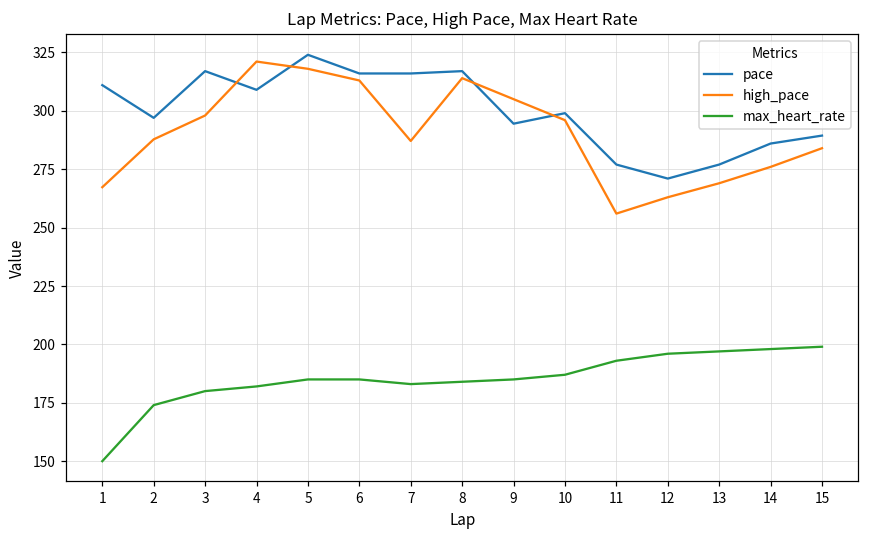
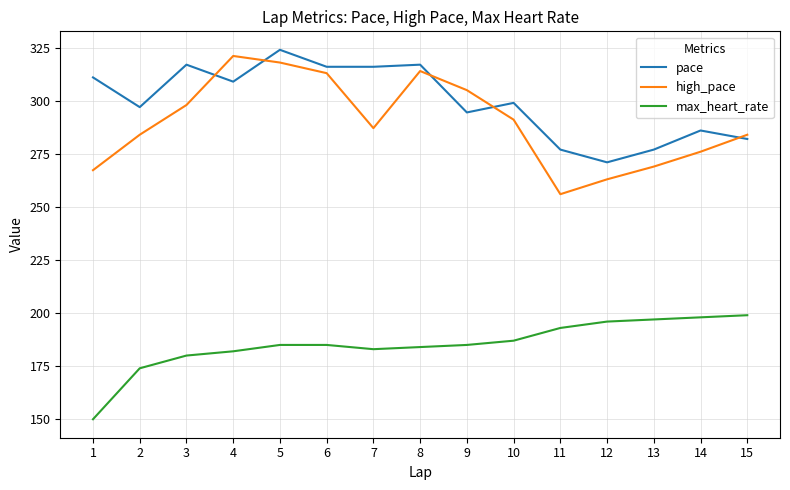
high_pace, 2: 288 -> 284
high_pace, 10: 296 -> 291
pace, 15: 289 -> 282
